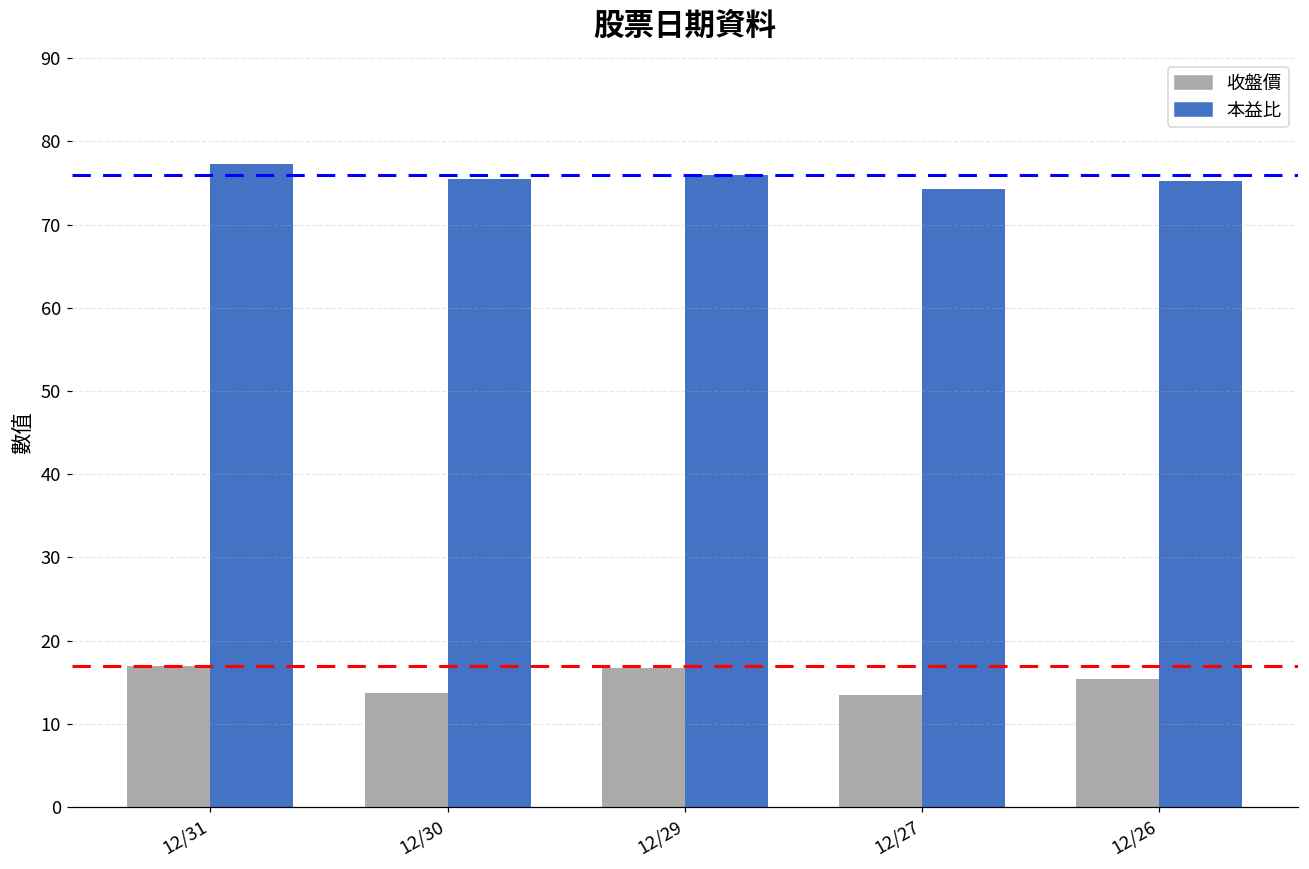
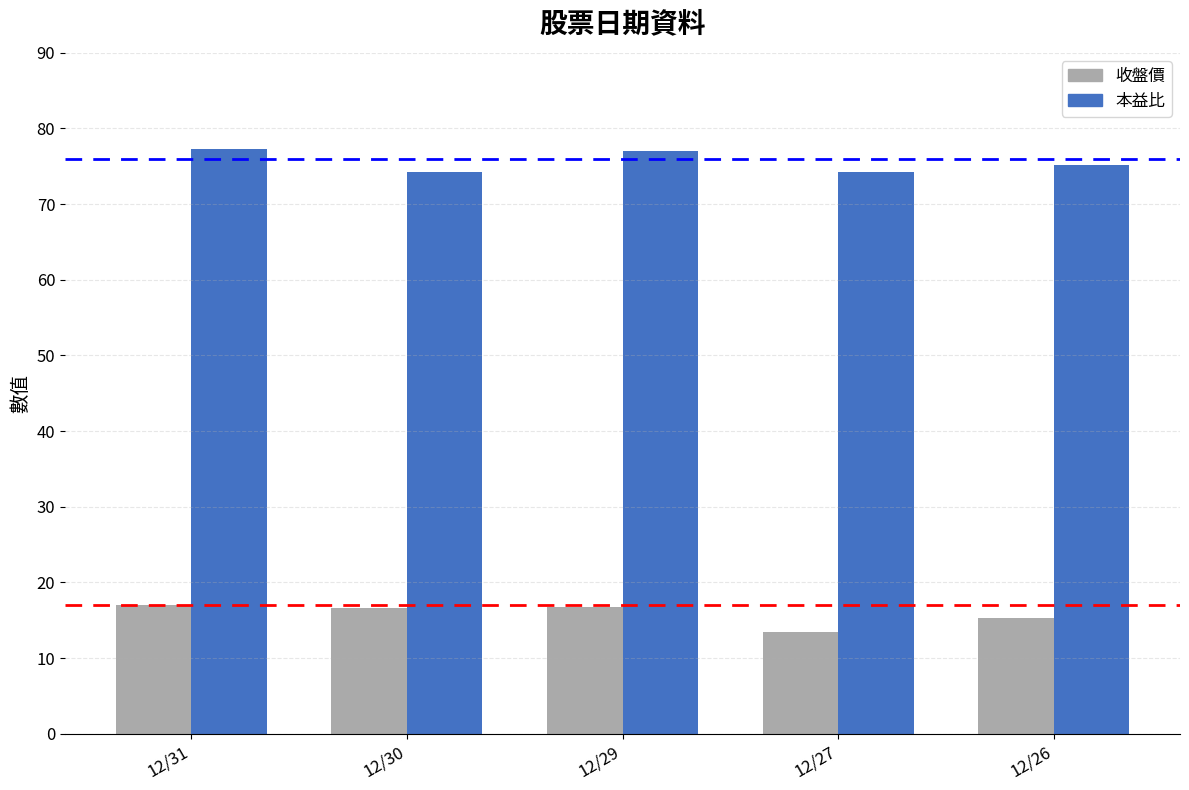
收盤價, 12/30: 14 -> 17
本益比, 12/30: 75 -> 74
本益比, 12/29: 76 -> 77
